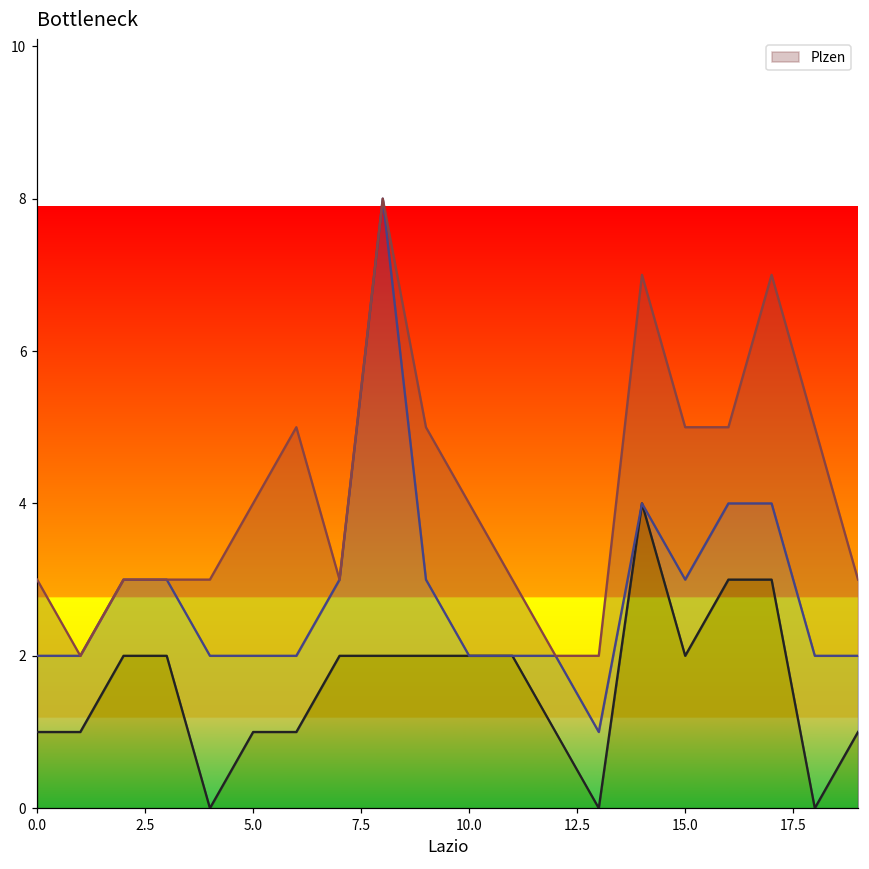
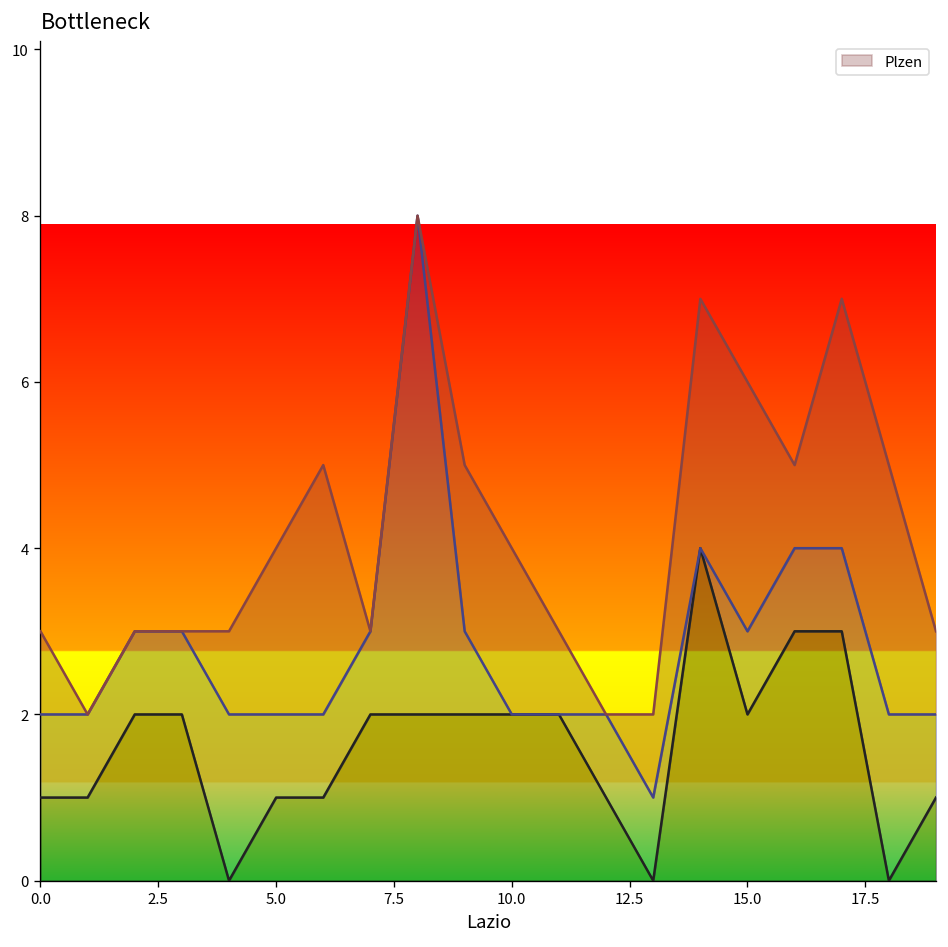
Plzen, 15.0: 2 -> 3
